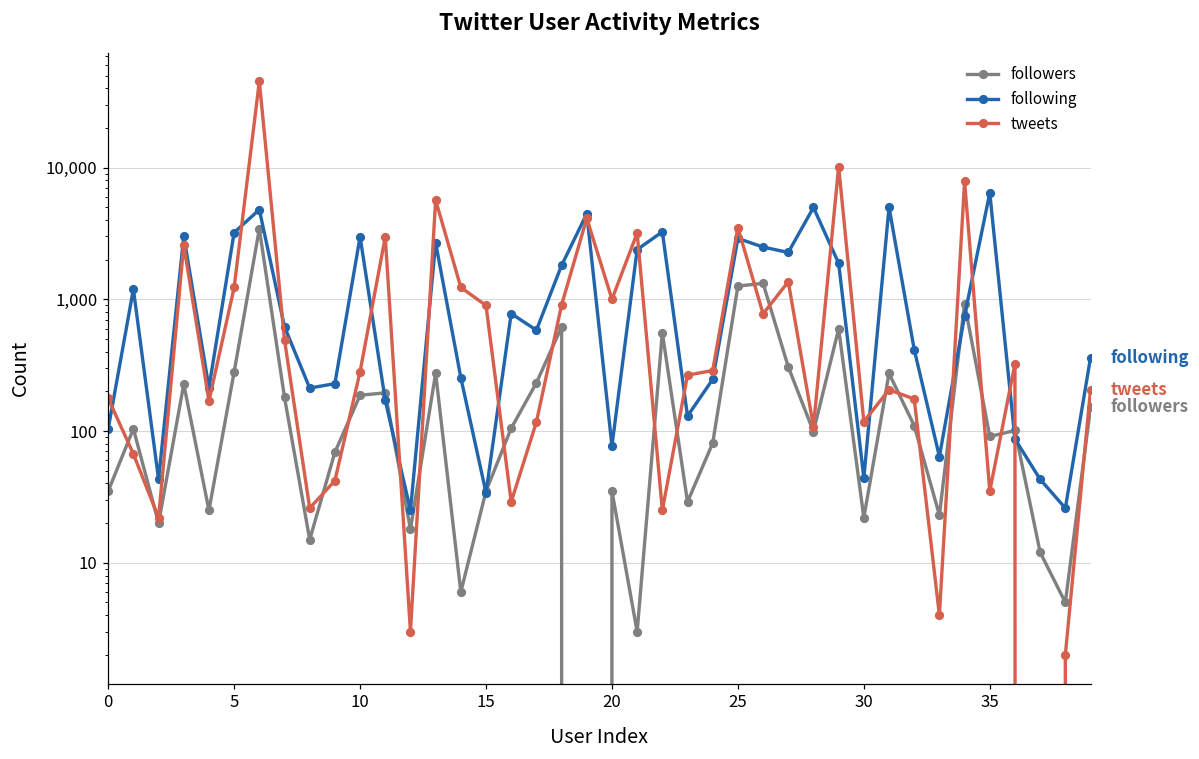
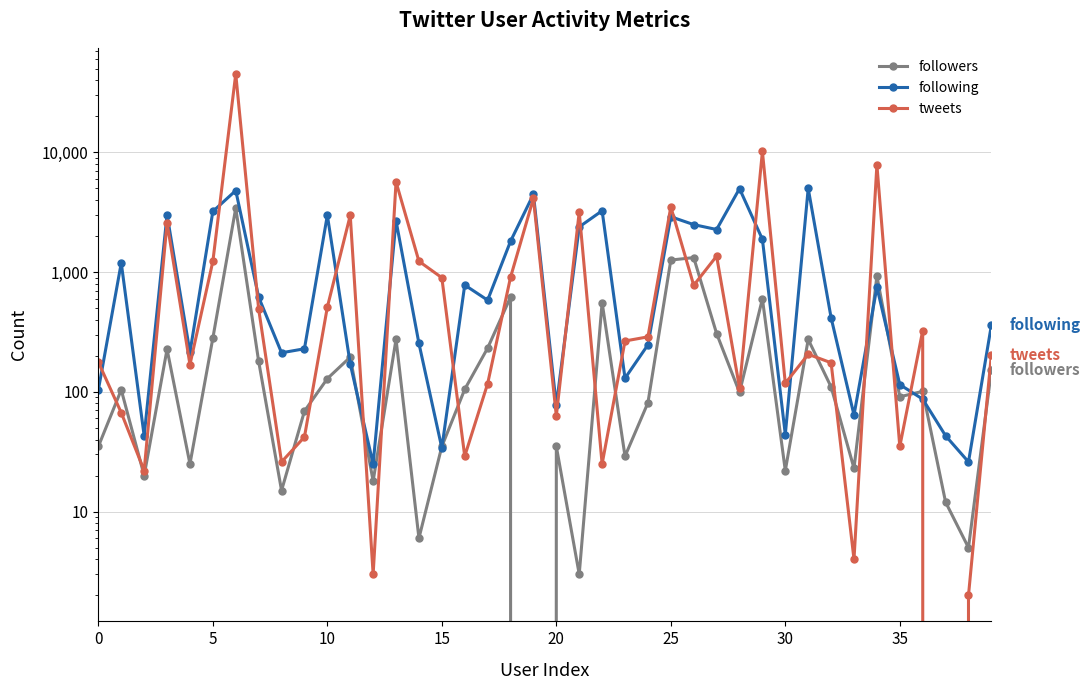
followers, 10: 190 -> 130
tweets, 10: 280 -> 510
tweets, 20: 1,000 -> 60
following, 35: 6,000 -> 120
